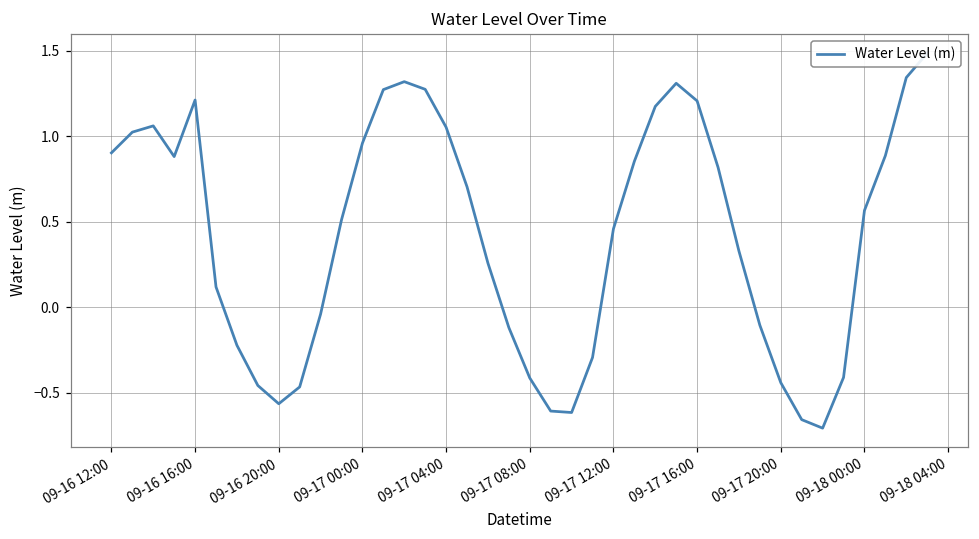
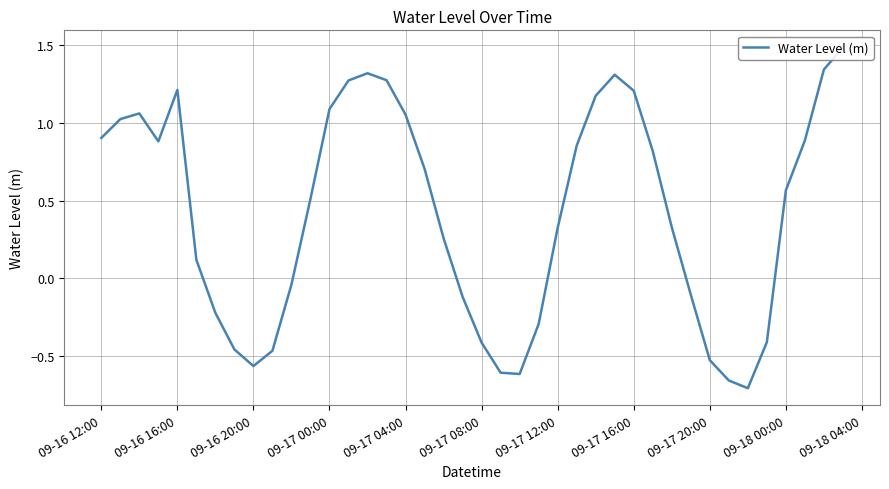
09-17 00:00: 0.96 -> 1.09
09-17 12:00: 0.46 -> 0.33
09-17 20:00: -0.44 -> -0.53
